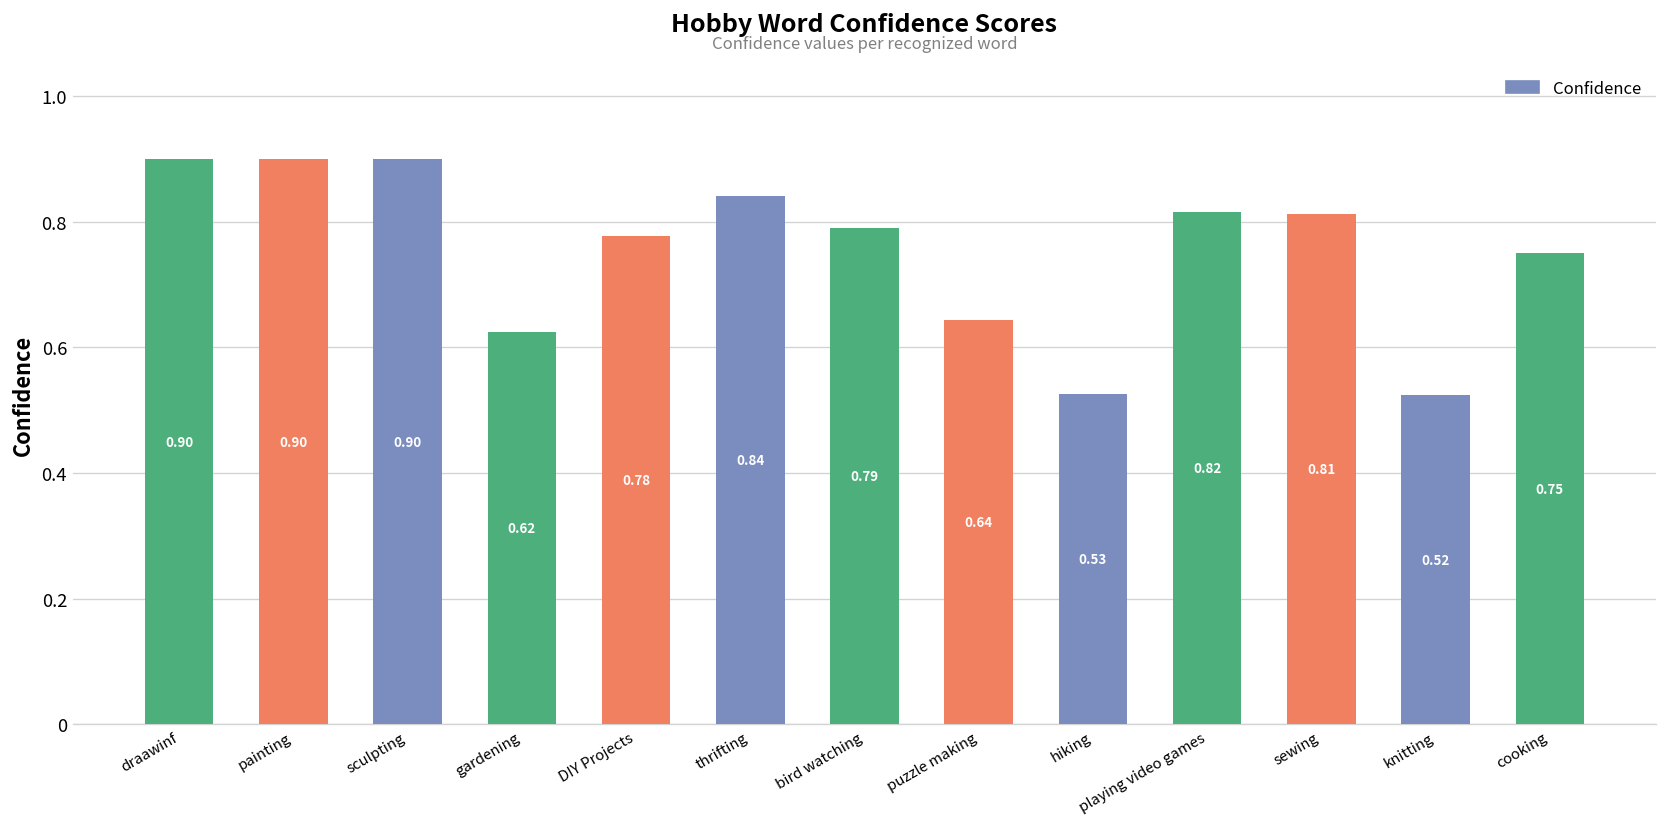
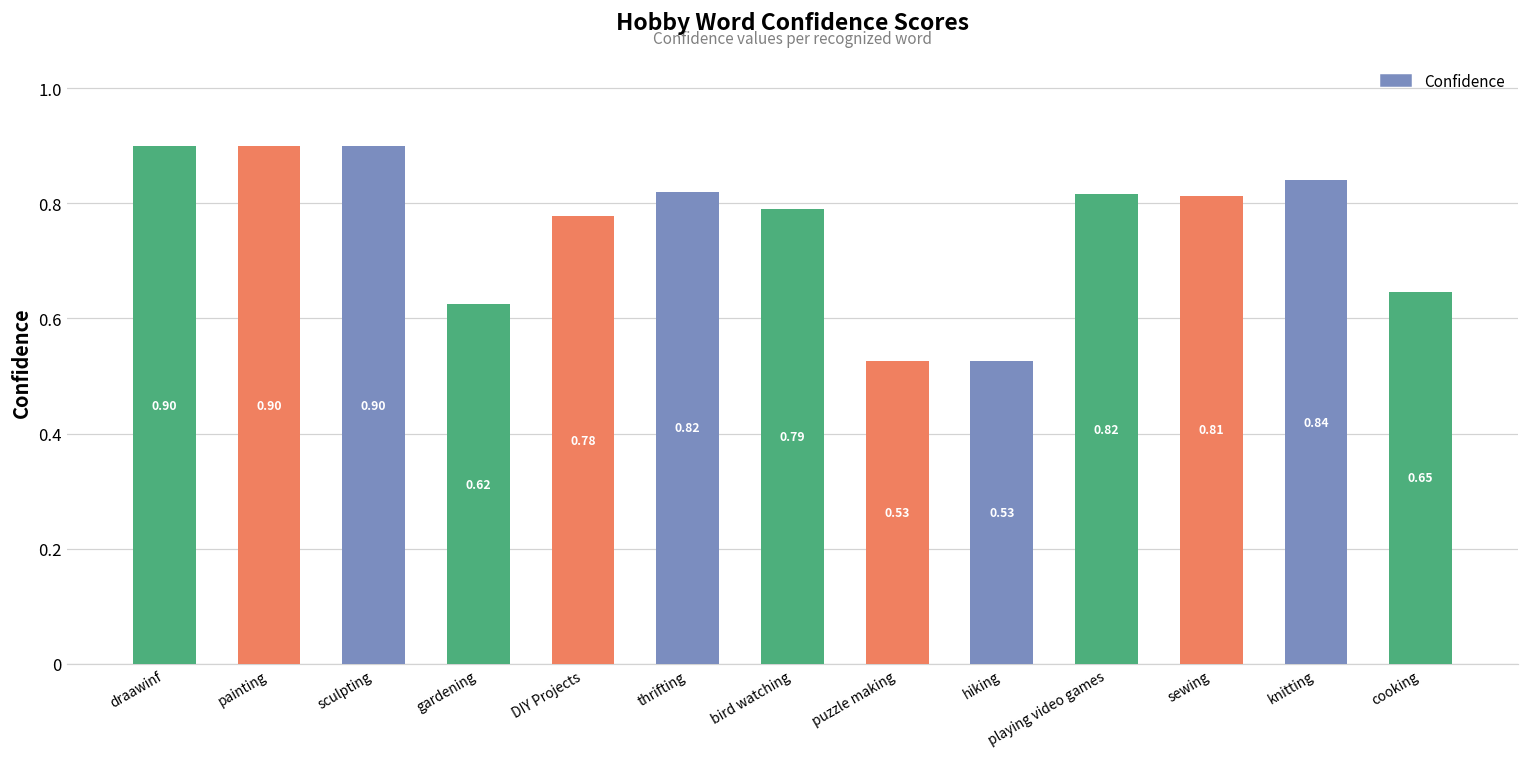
thrifting: 0.84 -> 0.82
puzzle making: 0.64 -> 0.53
knitting: 0.52 -> 0.84
cooking: 0.75 -> 0.65
